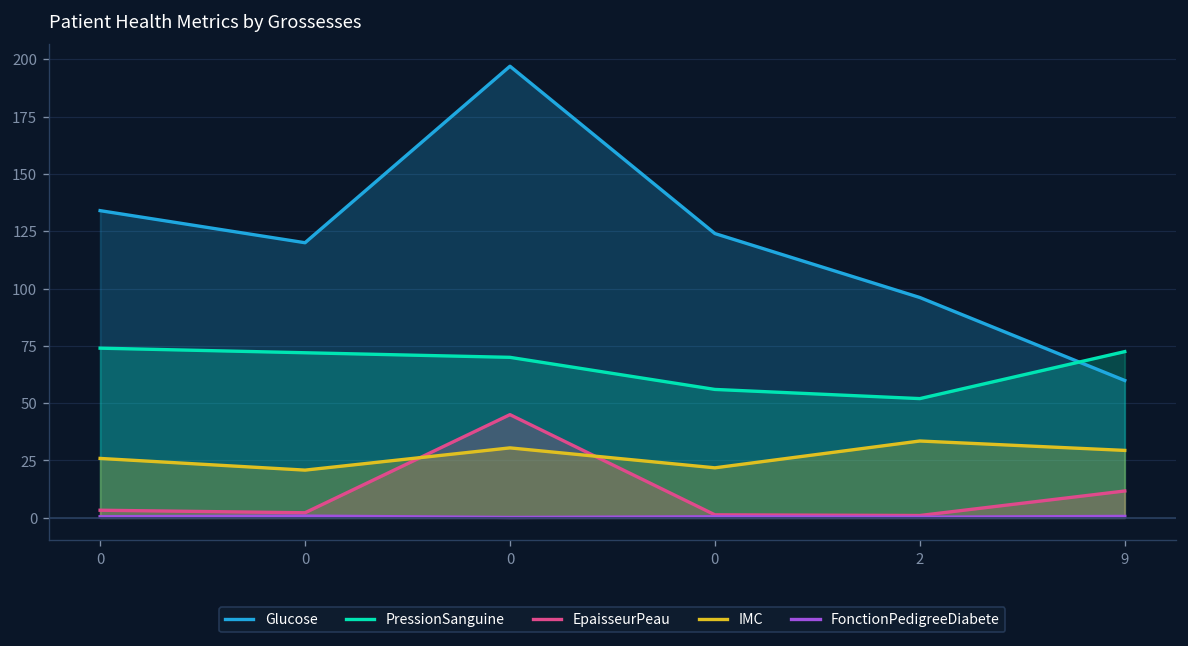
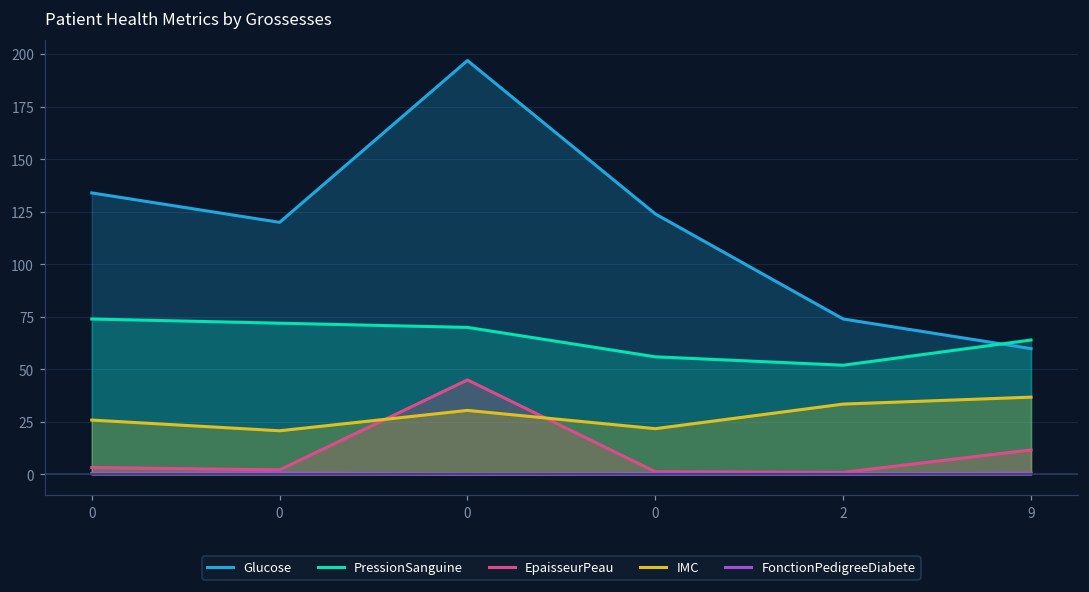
Glucose, 2: 96 -> 74
PressionSanguine, 9: 73 -> 64
IMC, 9: 29 -> 37
